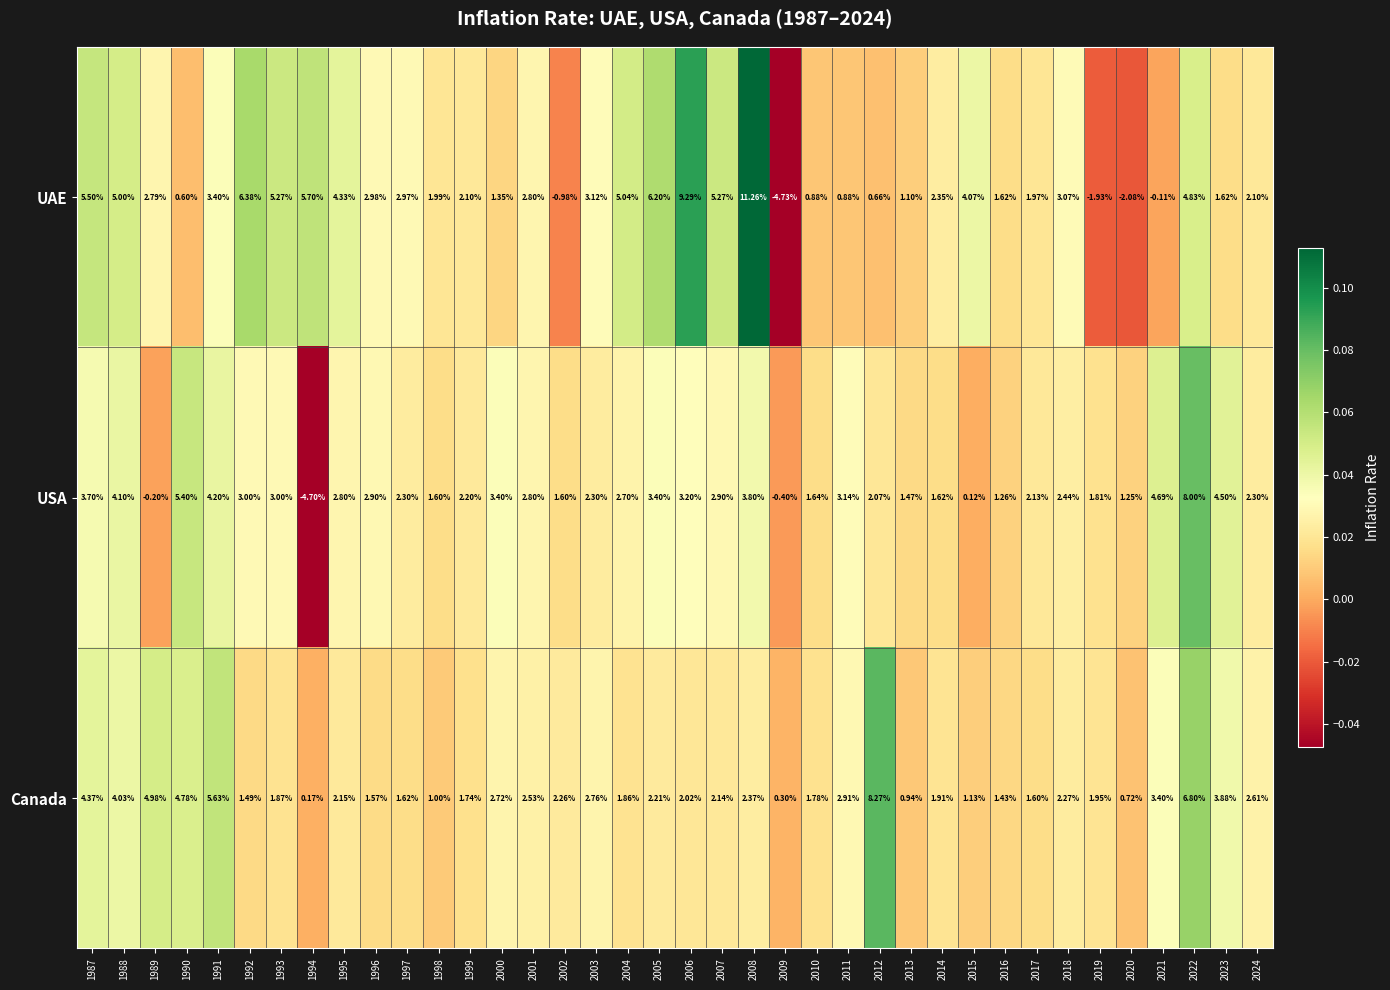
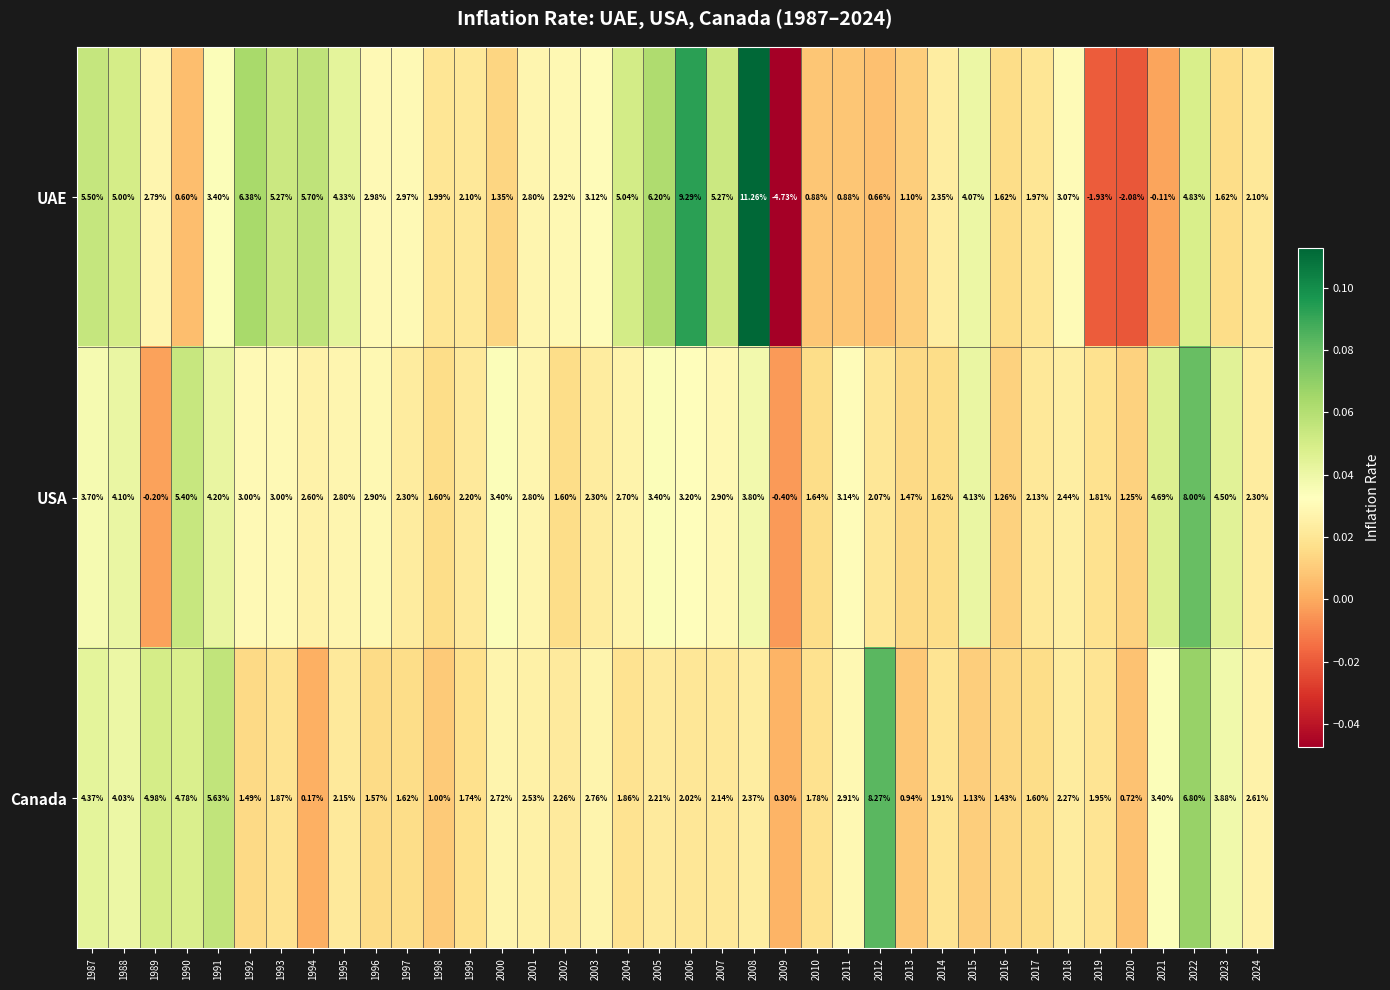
UAE, 2002: -0.98% -> 2.92%
USA, 1994: -4.70% -> 2.60%
USA, 2015: 0.12% -> 4.13%
